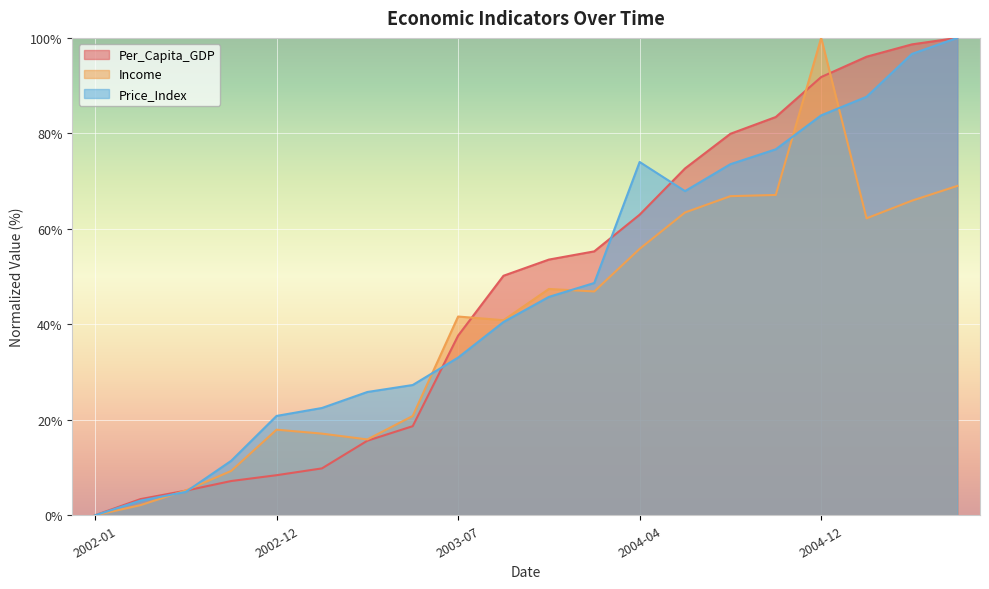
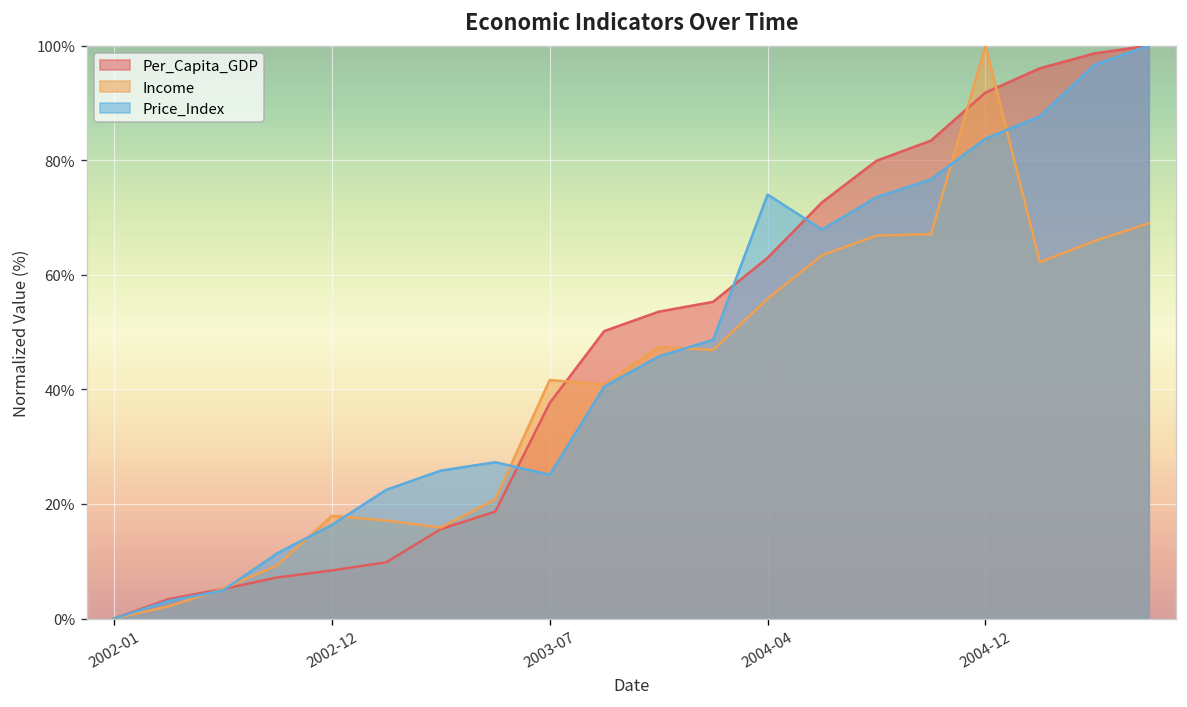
Price_Index, 2002-12: 21% -> 16%
Price_Index, 2003-07: 33% -> 25%
